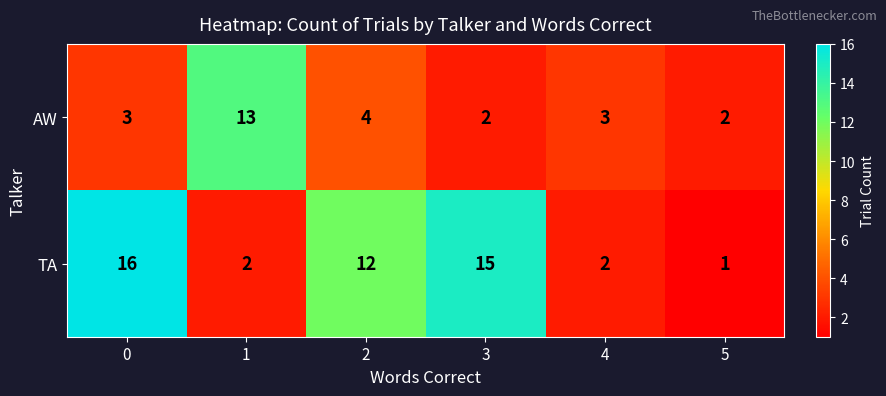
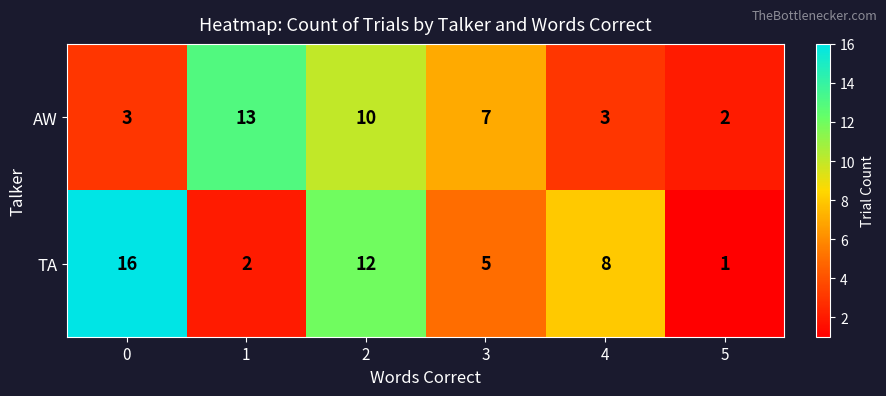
AW, 2: 4 -> 10
AW, 3: 2 -> 7
TA, 3: 15 -> 5
TA, 4: 2 -> 8
